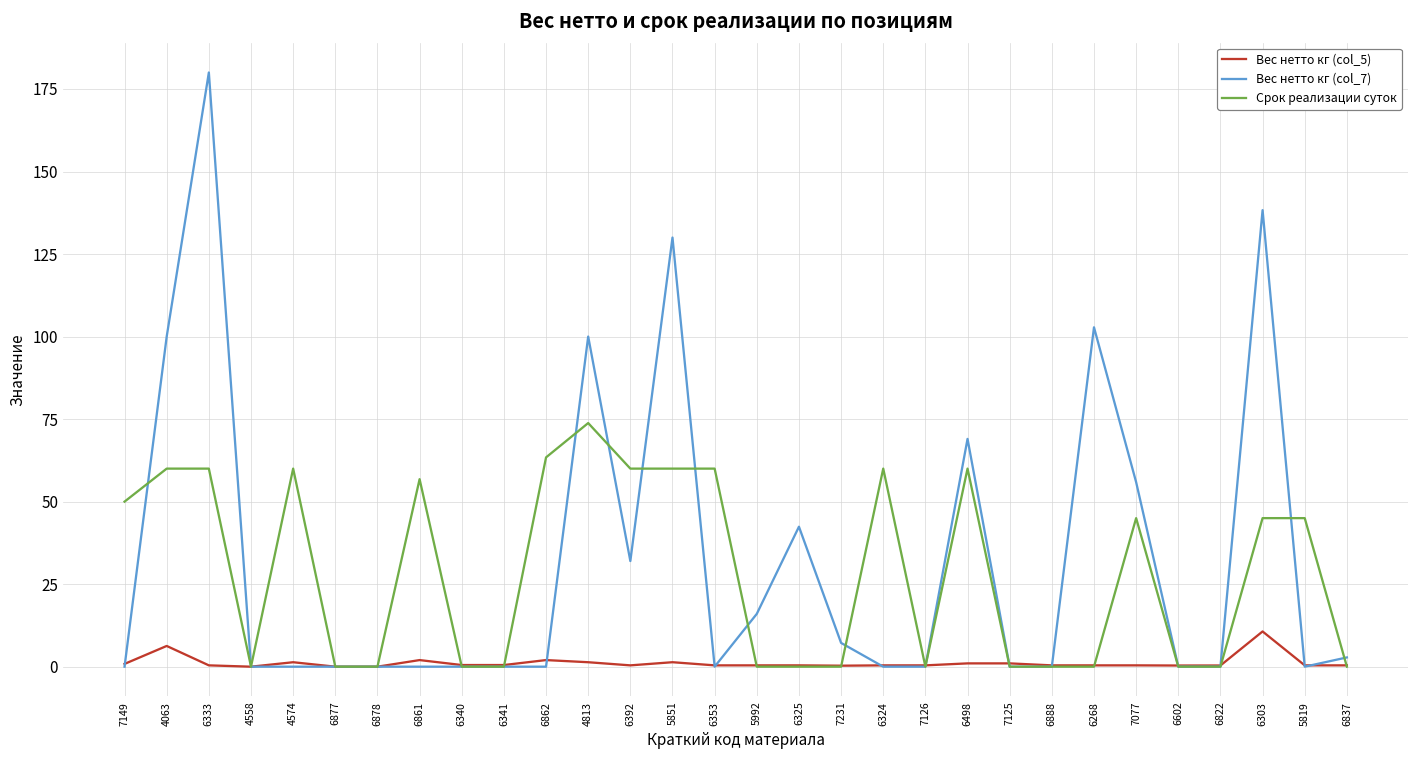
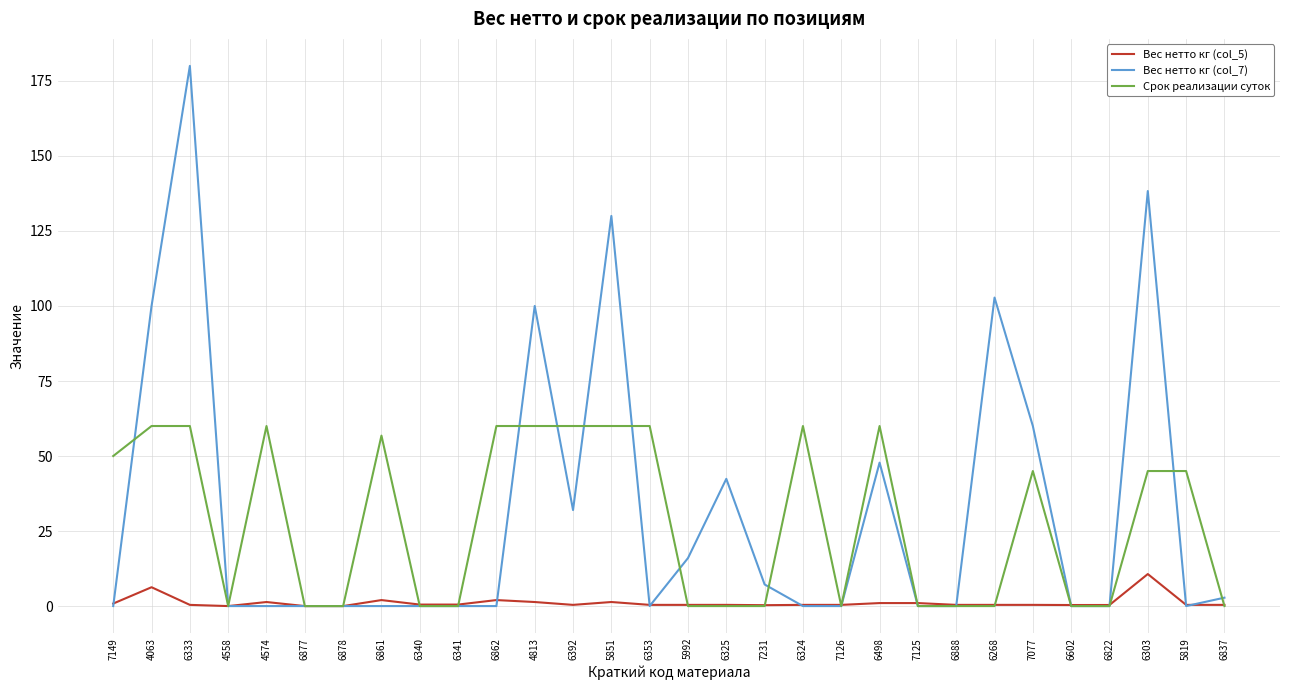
Срок реализации суток, 6862: 63 -> 60
Срок реализации суток, 4813: 74 -> 60
Вес нетто кг (col_7), 6498: 69 -> 48
Вес нетто кг (col_7), 7077: 56 -> 60
